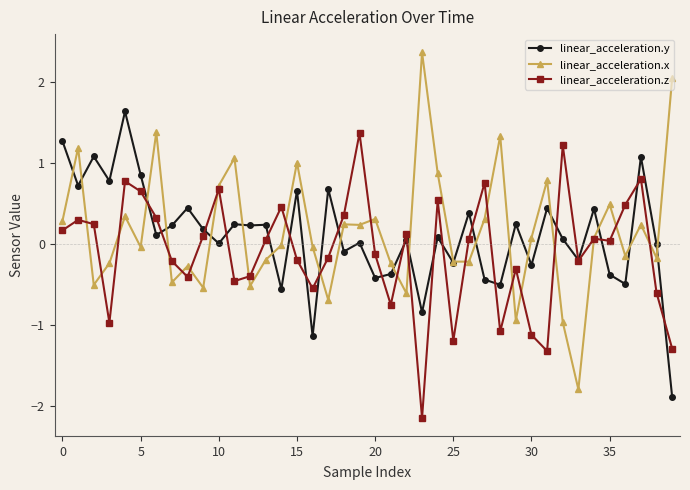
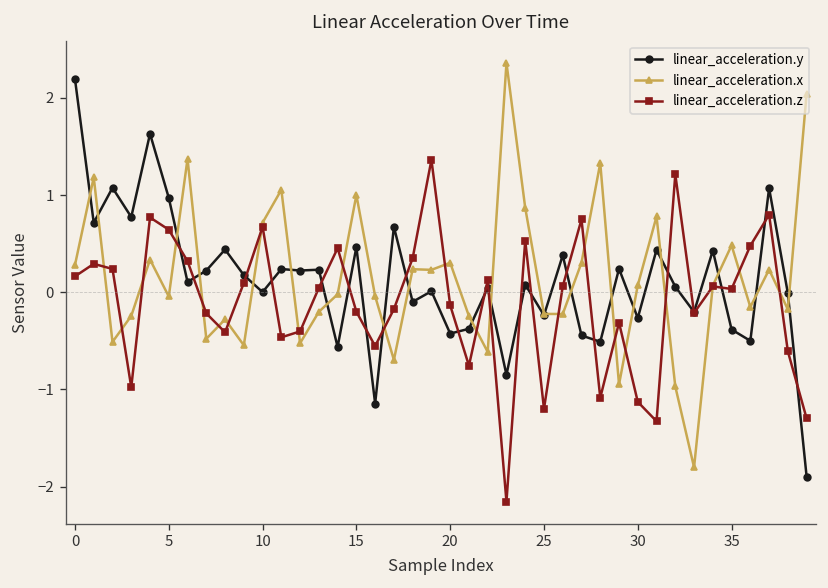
linear_acceleration.y, 0: 1.3 -> 2.2
linear_acceleration.y, 5: 0.8 -> 1.0
linear_acceleration.y, 15: 0.7 -> 0.5
